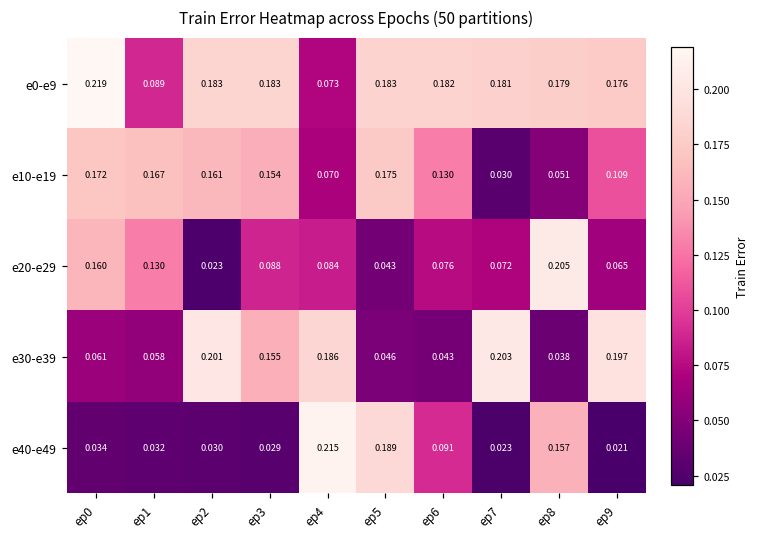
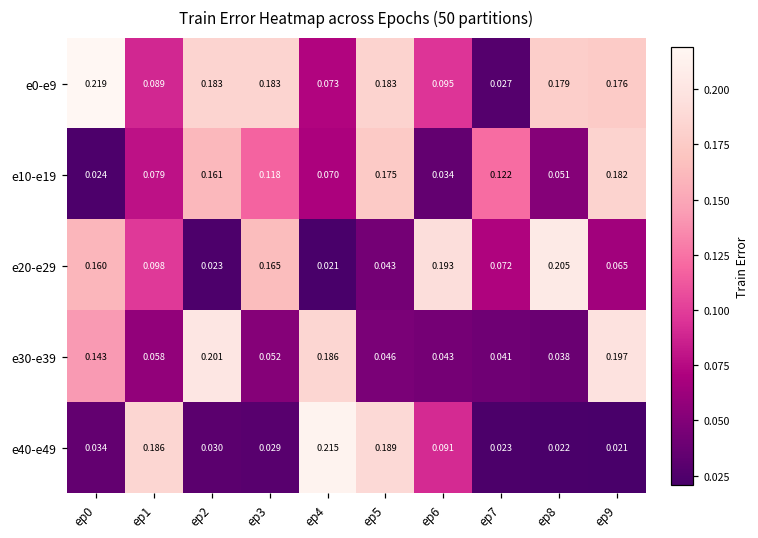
e0-e9, ep6: 0.182 -> 0.095
e0-e9, ep7: 0.181 -> 0.027
e10-e19, ep0: 0.172 -> 0.024
e10-e19, ep1: 0.167 -> 0.079
e10-e19, ep3: 0.154 -> 0.118
e10-e19, ep6: 0.130 -> 0.034
e10-e19, ep7: 0.030 -> 0.122
e10-e19, ep9: 0.109 -> 0.182
e20-e29, ep1: 0.130 -> 0.098
e20-e29, ep3: 0.088 -> 0.165
e20-e29, ep4: 0.084 -> 0.021
e20-e29, ep6: 0.076 -> 0.193
e30-e39, ep0: 0.061 -> 0.143
e30-e39, ep3: 0.155 -> 0.052
e30-e39, ep7: 0.203 -> 0.041
e40-e49, ep1: 0.032 -> 0.186
e40-e49, ep8: 0.157 -> 0.022
